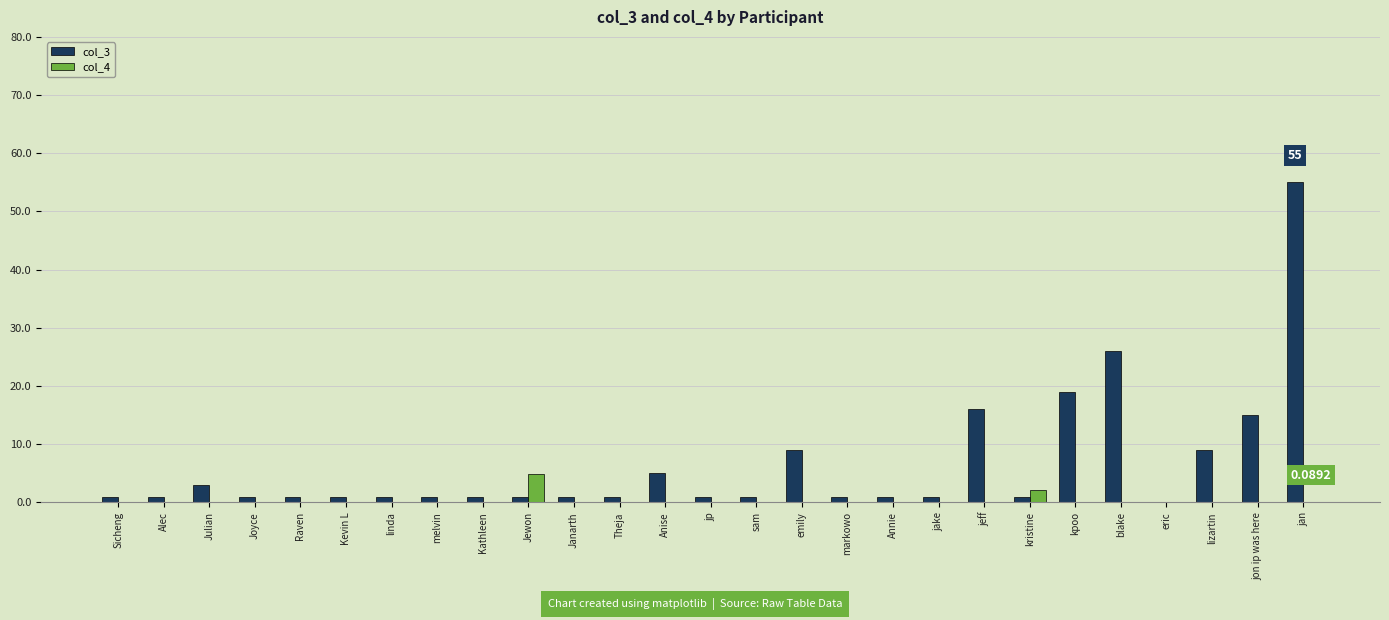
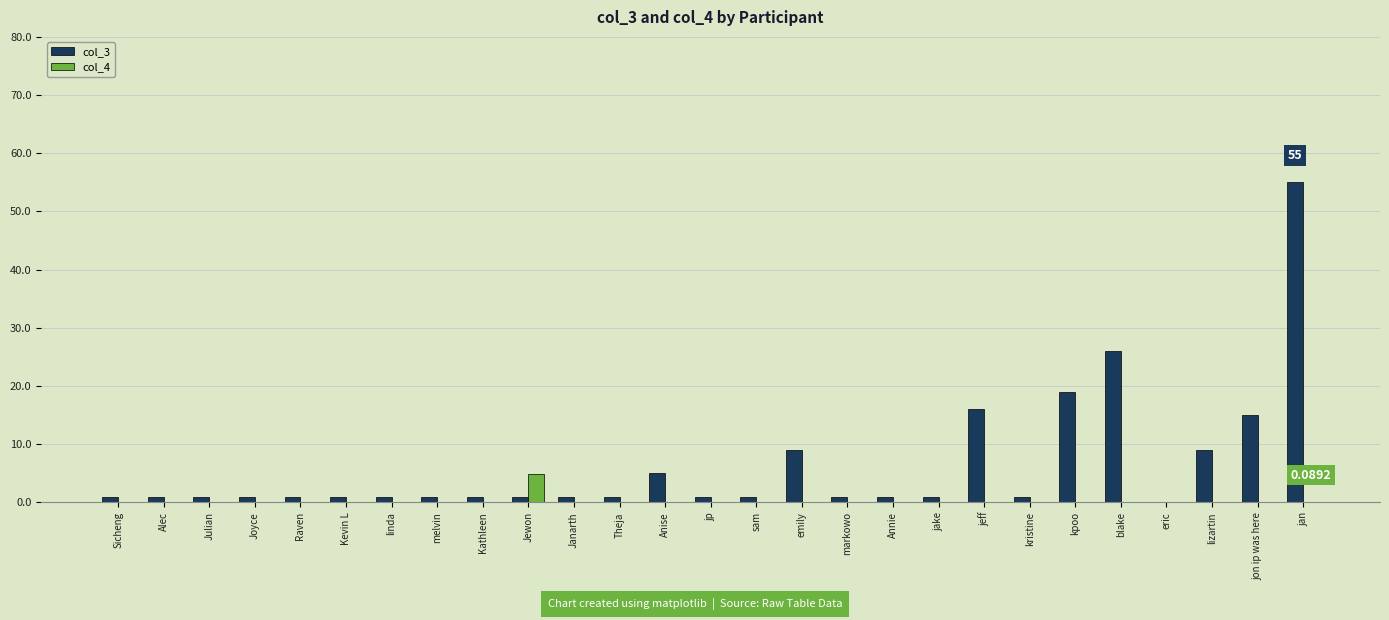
col_3, Julian: 3 -> 1
col_4, kristine: 2 -> 0
